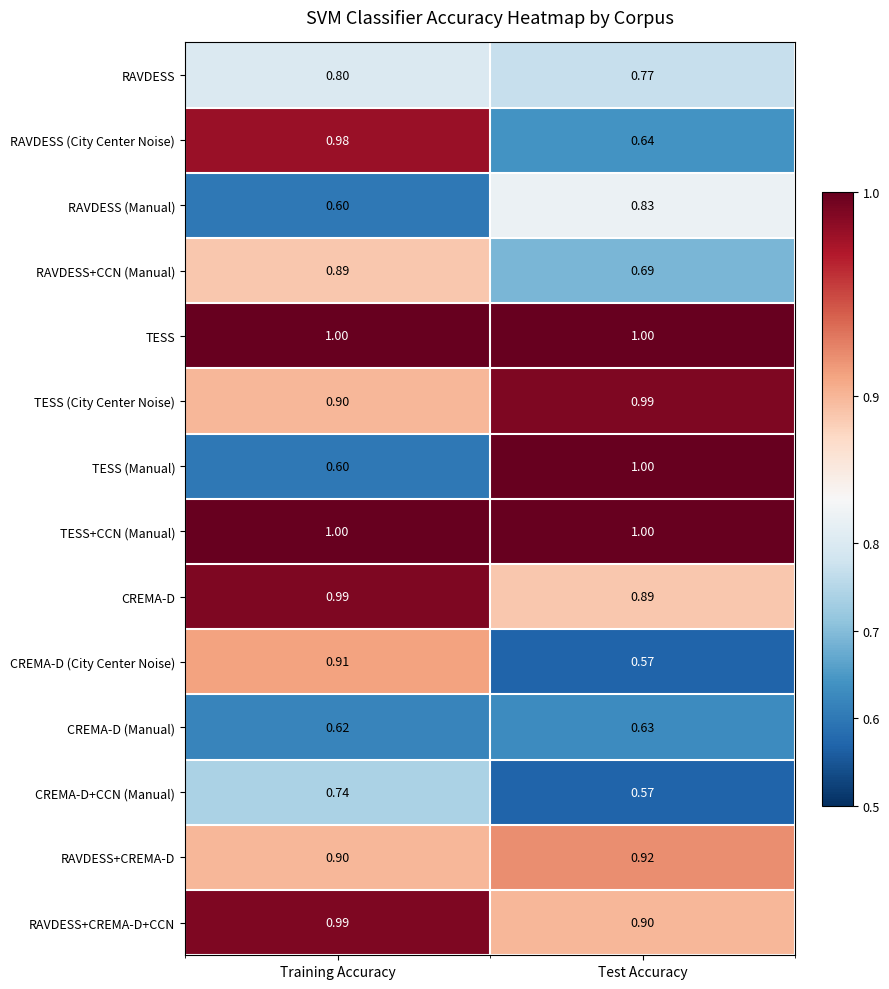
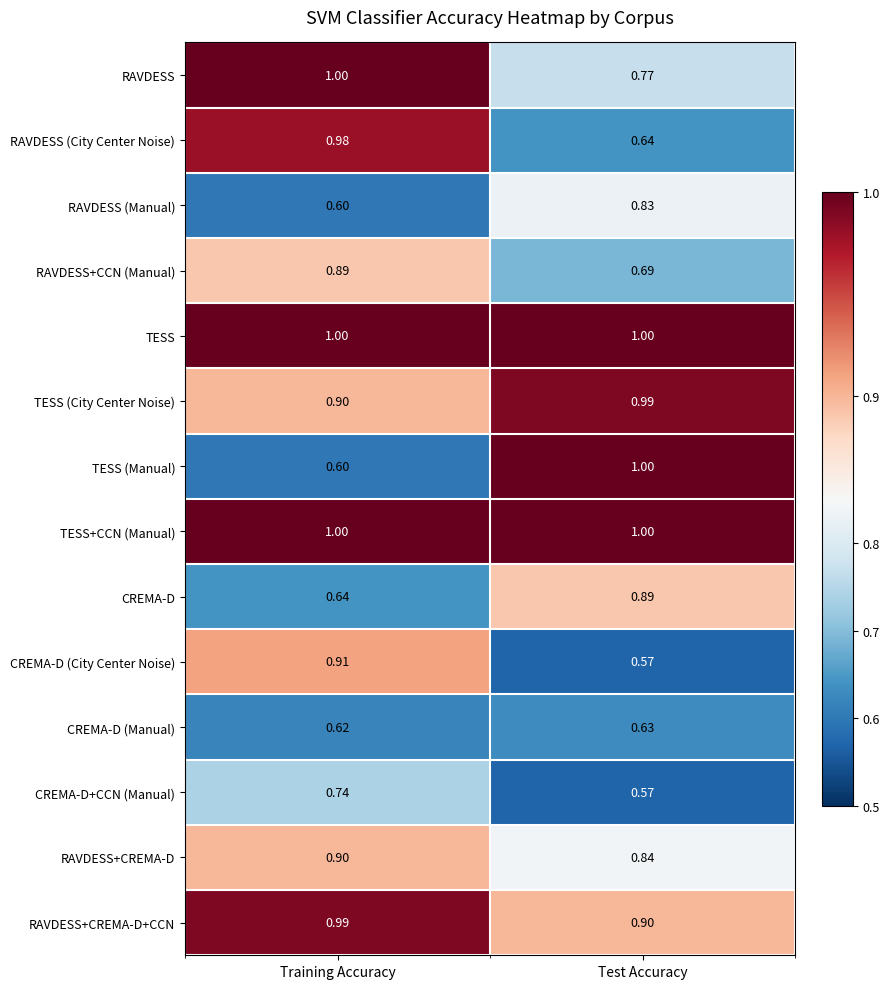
RAVDESS, Training Accuracy: 0.80 -> 1.00
CREMA-D, Training Accuracy: 0.99 -> 0.64
RAVDESS+CREMA-D, Test Accuracy: 0.92 -> 0.84
